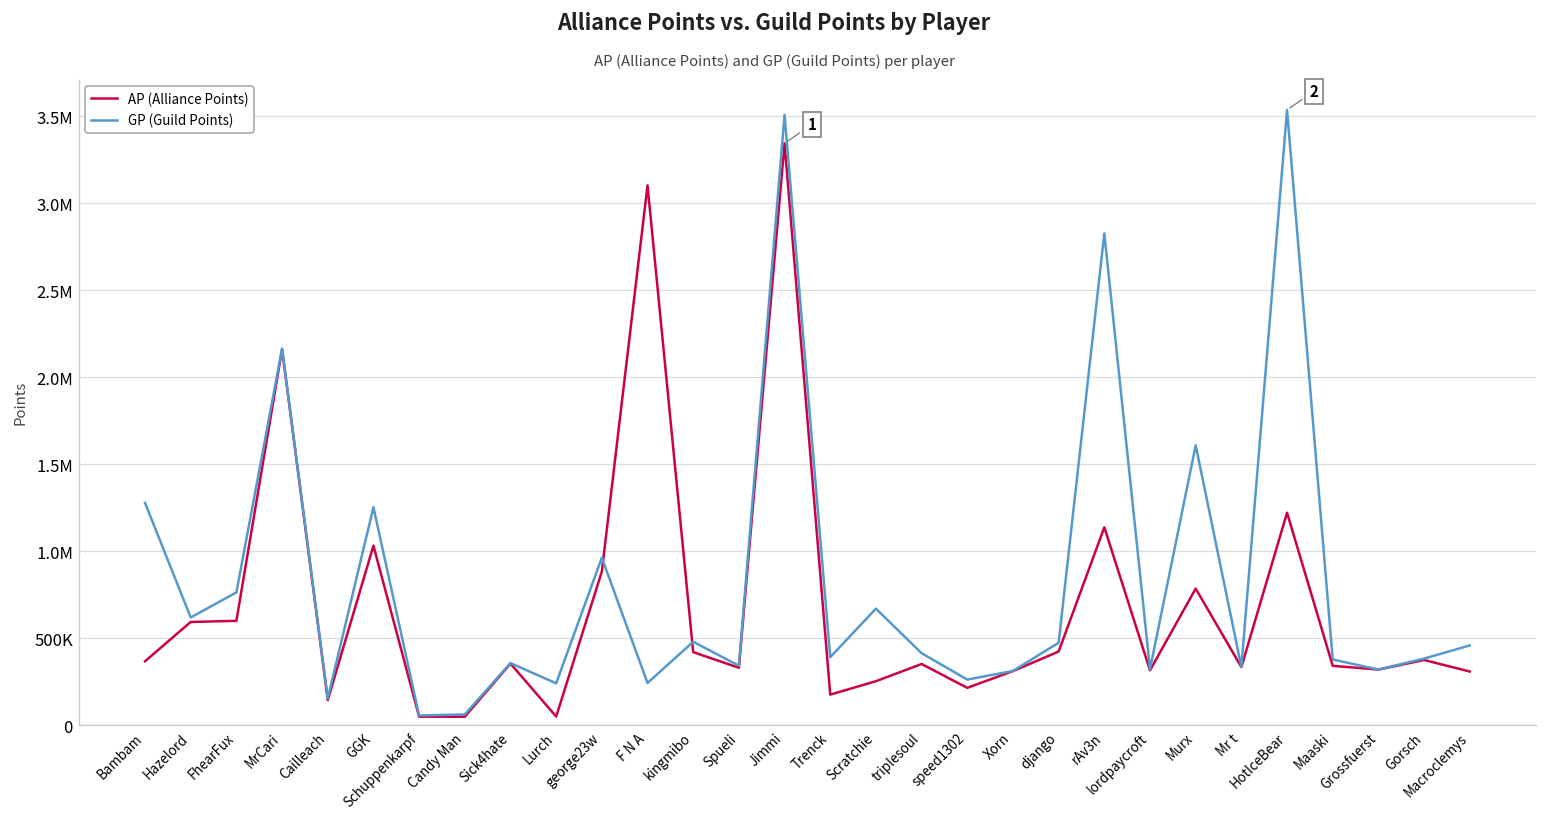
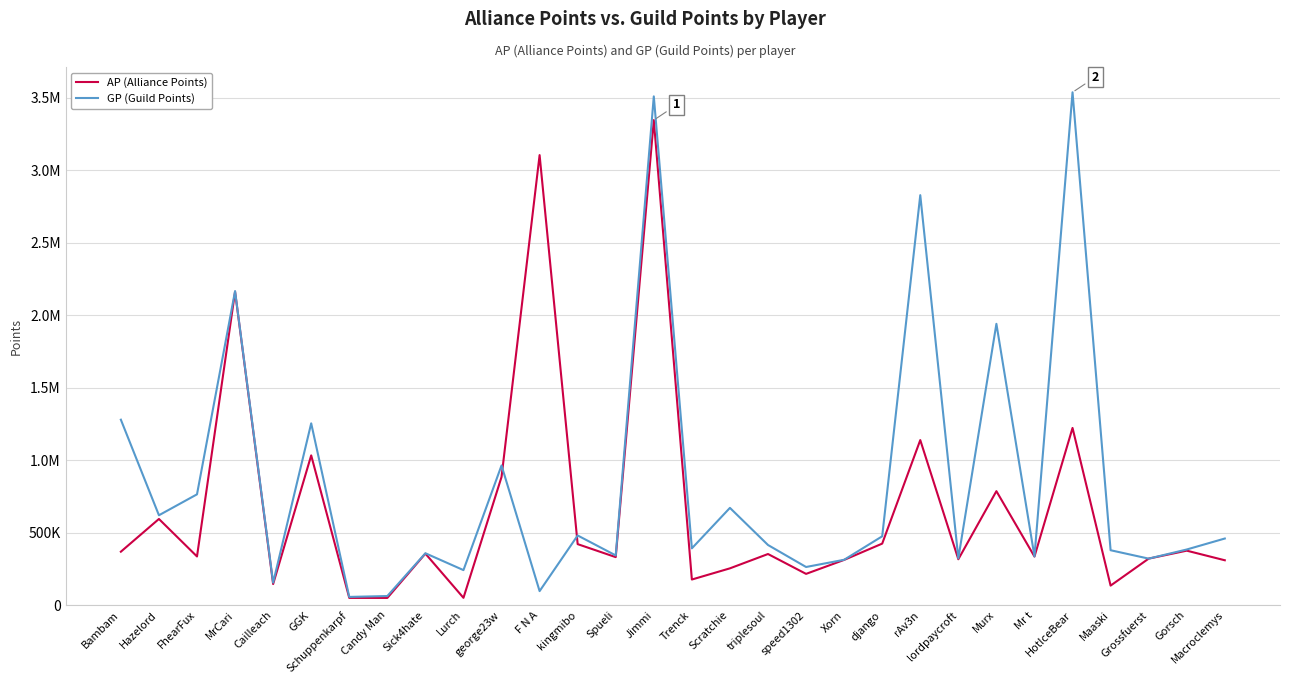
AP (Alliance Points), FhearFux: 600000 -> 330000
GP (Guild Points), F N A: 240000 -> 100000
GP (Guild Points), Murx: 1610000 -> 1940000
AP (Alliance Points), Maaski: 340000 -> 130000
